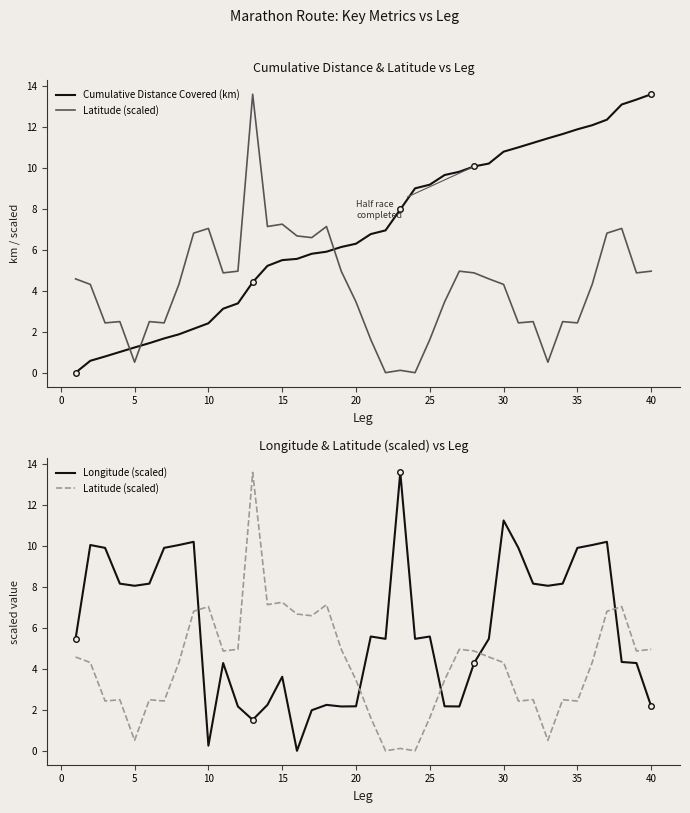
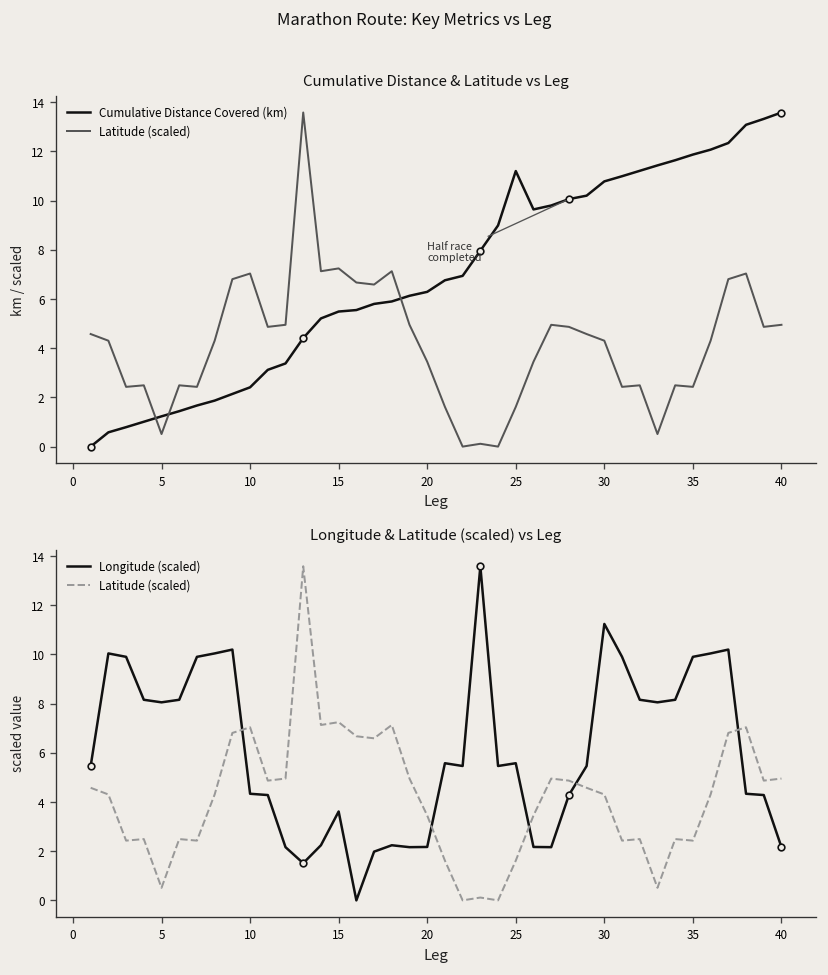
Cumulative Distance & Latitude vs Leg, Cumulative Distance Covered (km), 25: 9.2 -> 11.2
Longitude & Latitude (scaled) vs Leg, Longitude (scaled), 10: 0.3 -> 4.3
